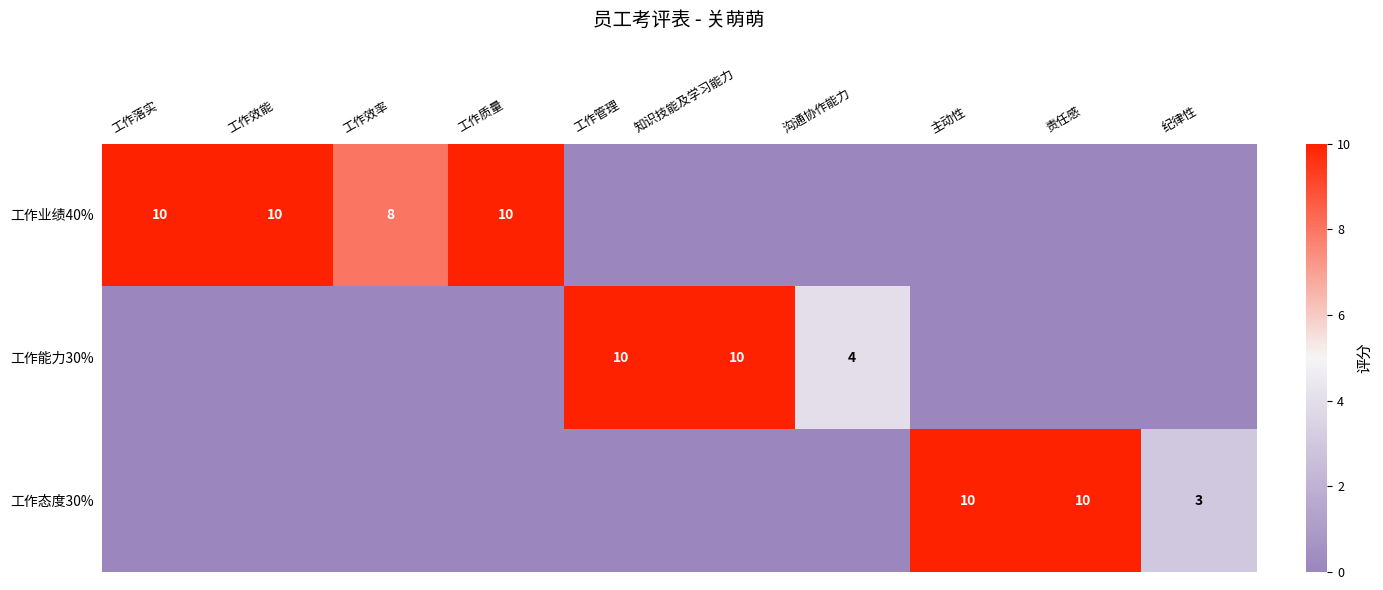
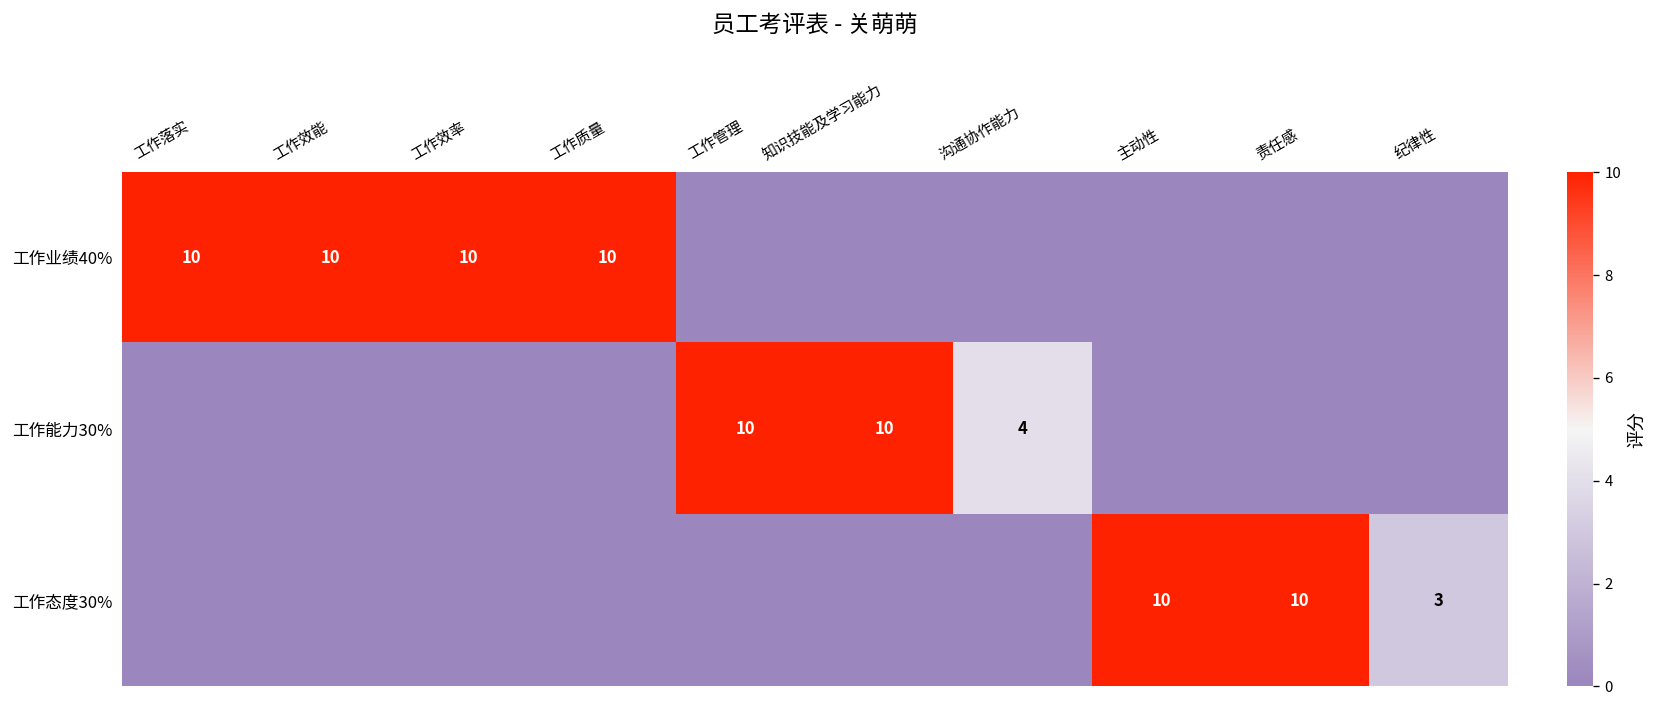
工作业绩40%, 工作效率: 8 -> 10
